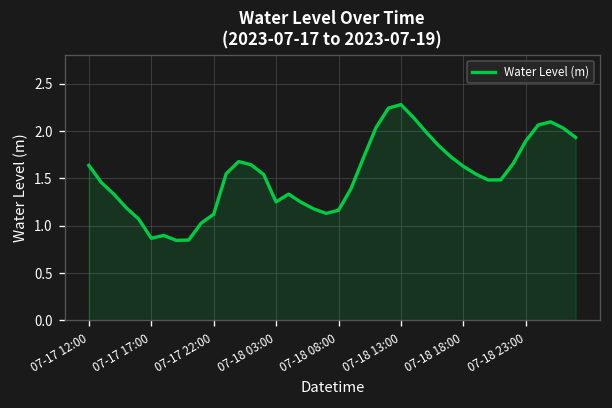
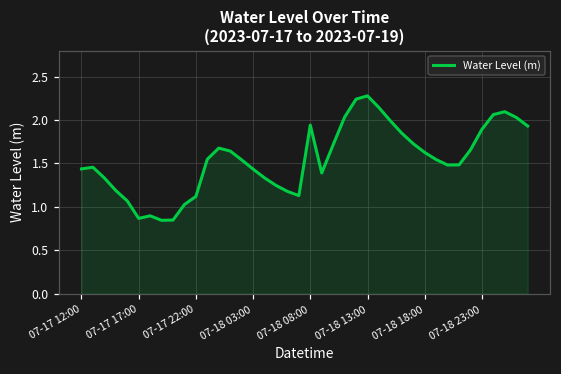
07-17 12:00: 1.6 -> 1.4
07-18 03:00: 1.3 -> 1.4
07-18 08:00: 1.2 -> 1.9
